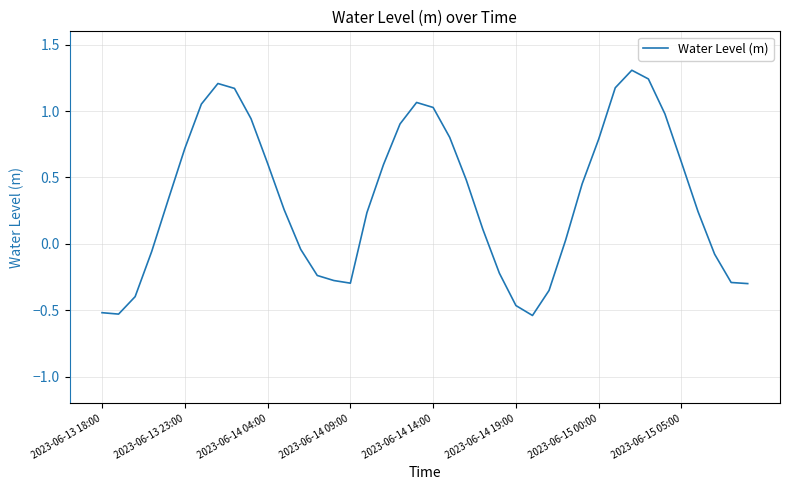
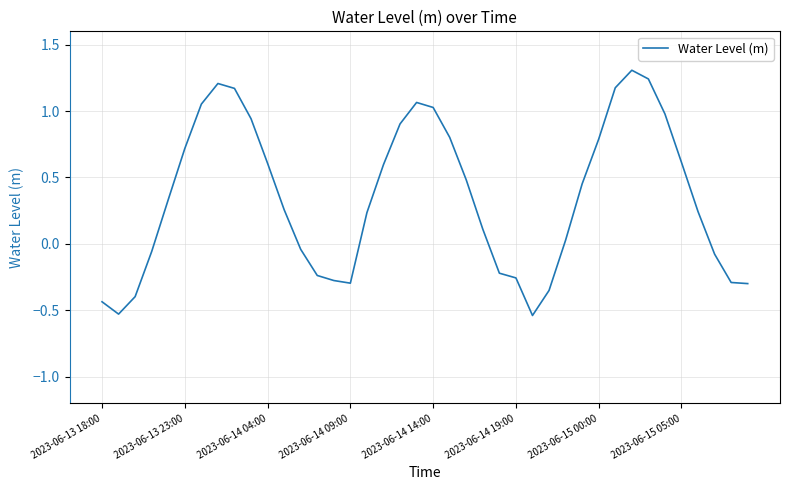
2023-06-13 18:00: -0.52 -> -0.44
2023-06-14 19:00: -0.46 -> -0.26
